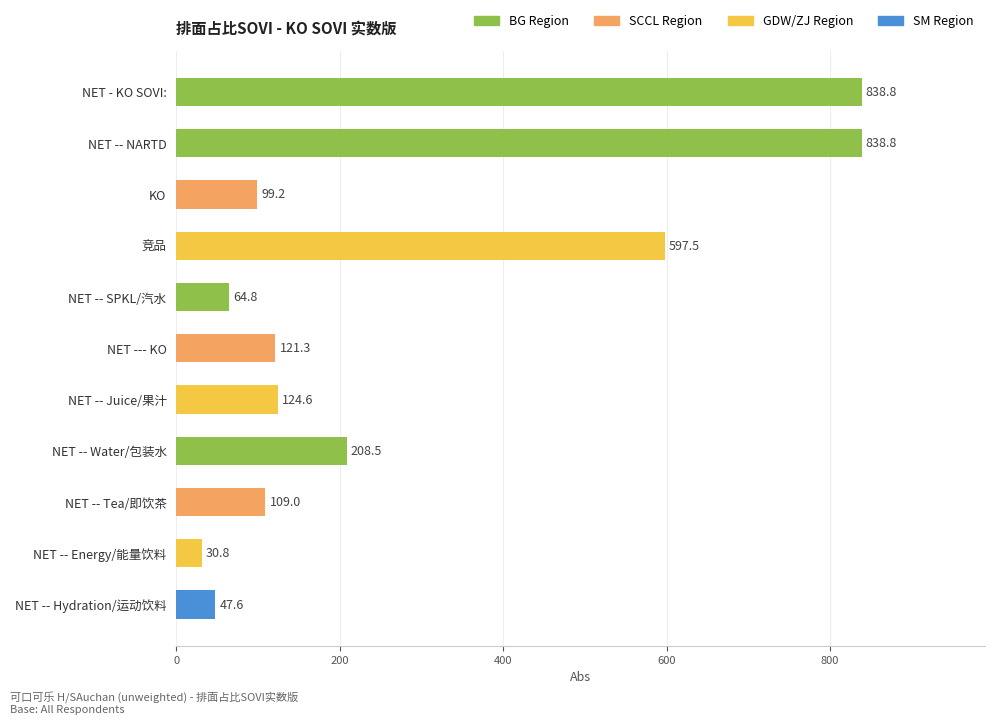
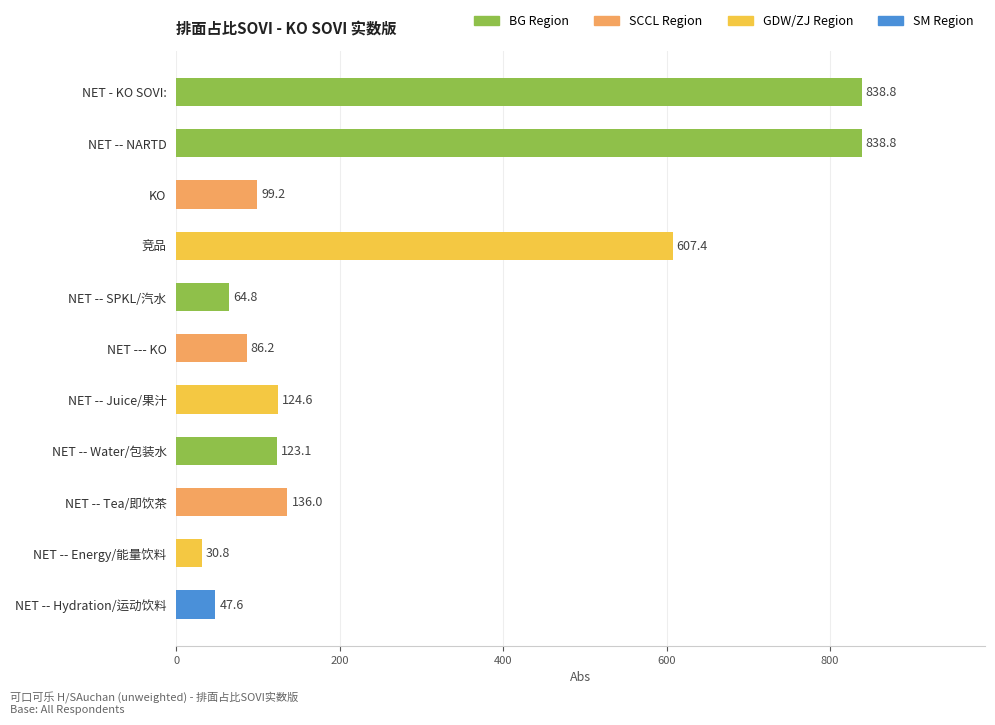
竞品: 597.5 -> 607.4
NET --- KO: 121.3 -> 86.2
NET -- Water/包装水: 208.5 -> 123.1
NET -- Tea/即饮茶: 109.0 -> 136.0
